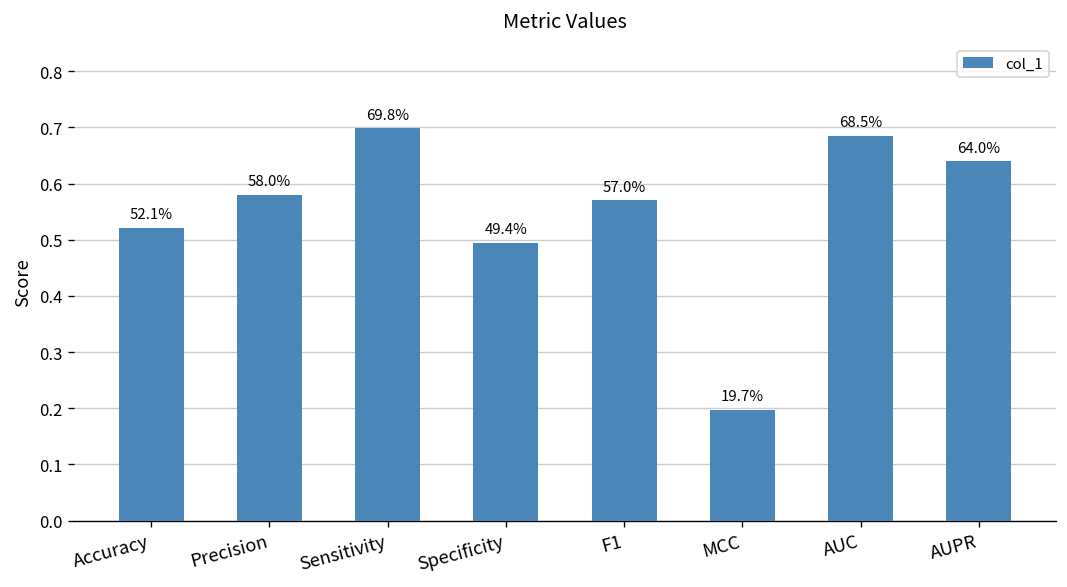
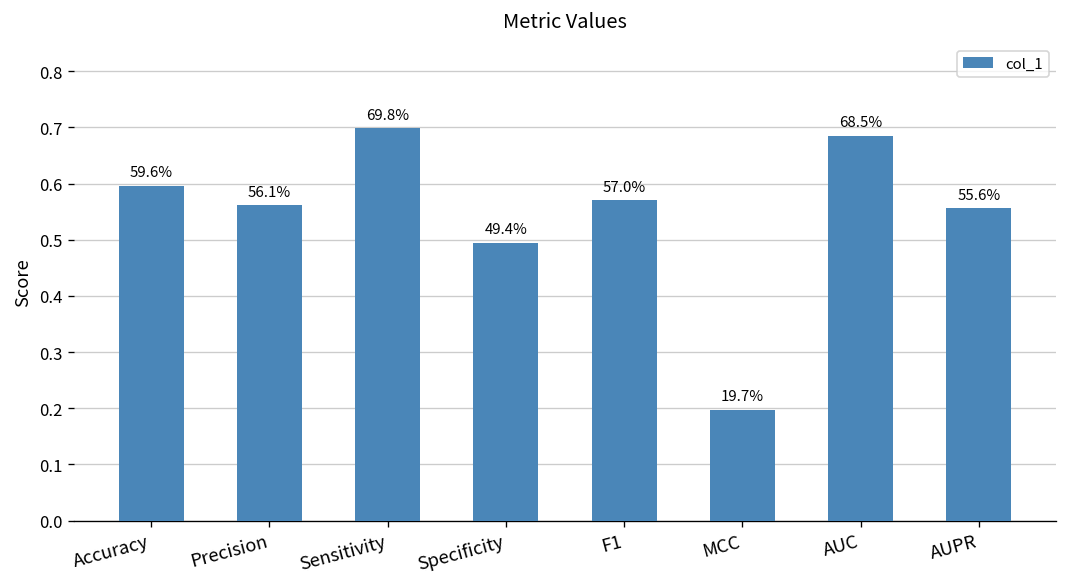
Accuracy: 52.1% -> 59.6%
Precision: 58.0% -> 56.1%
AUPR: 64.0% -> 55.6%
